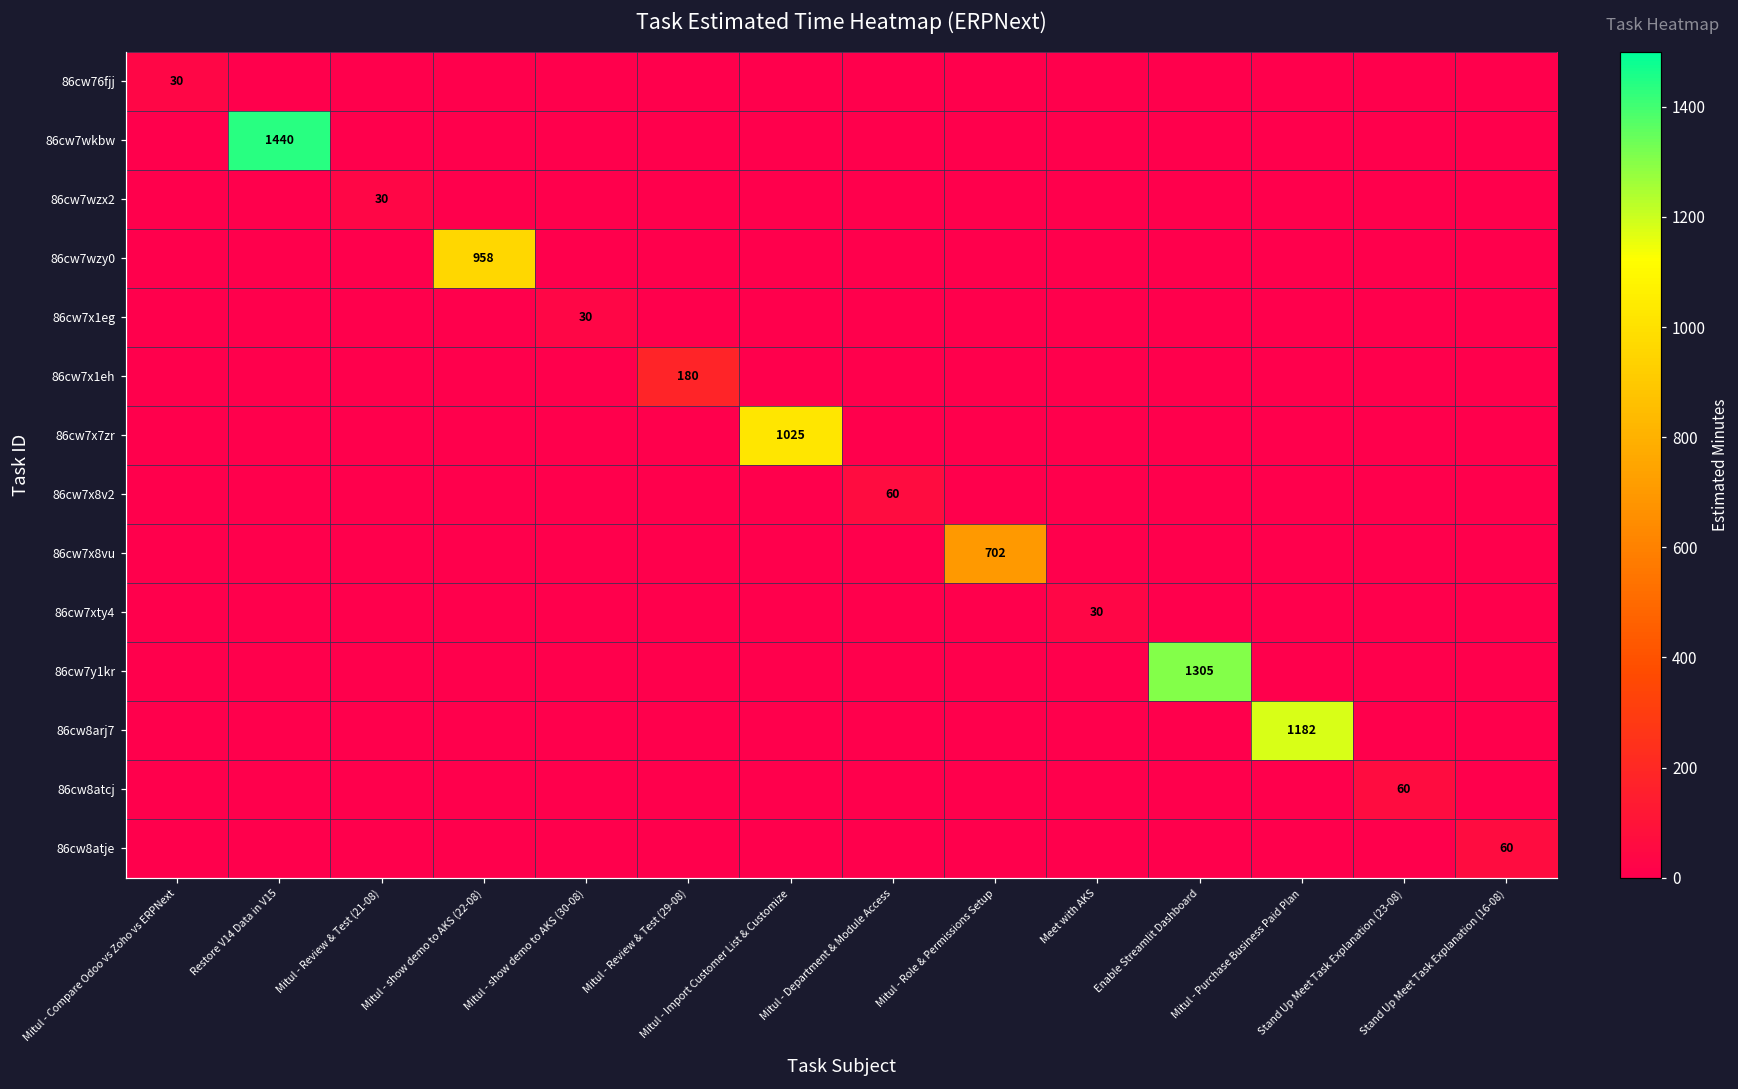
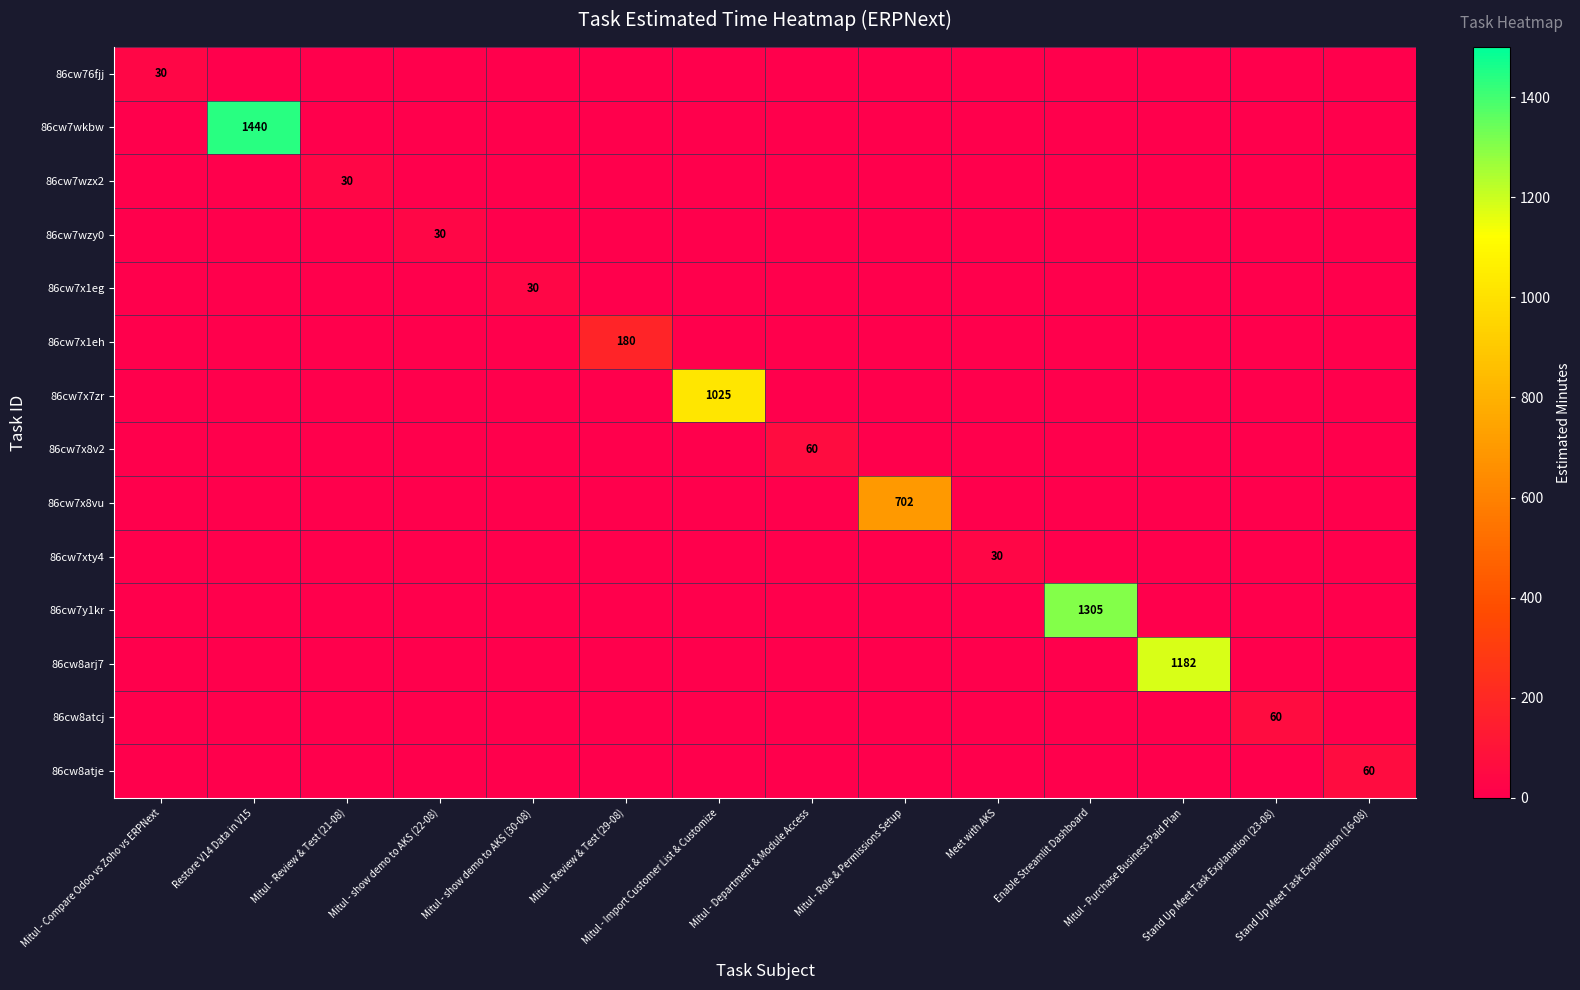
86cw7wzy0, Mitul - show demo to AKS (22-08): 958 -> 30
